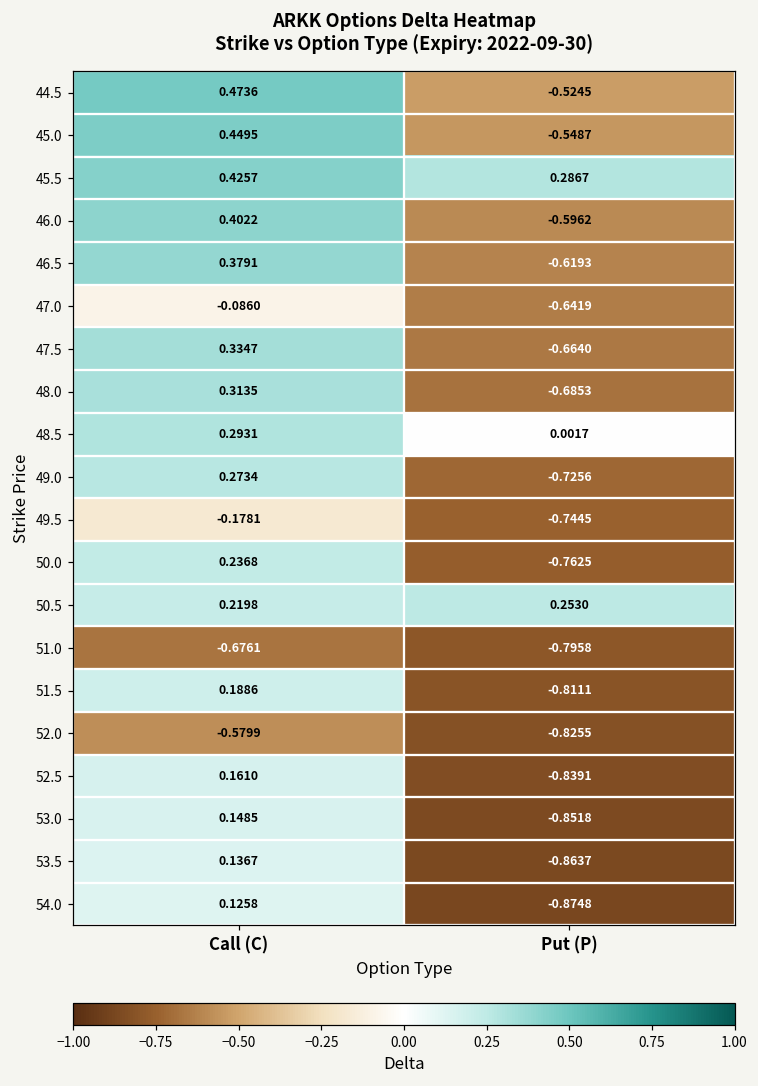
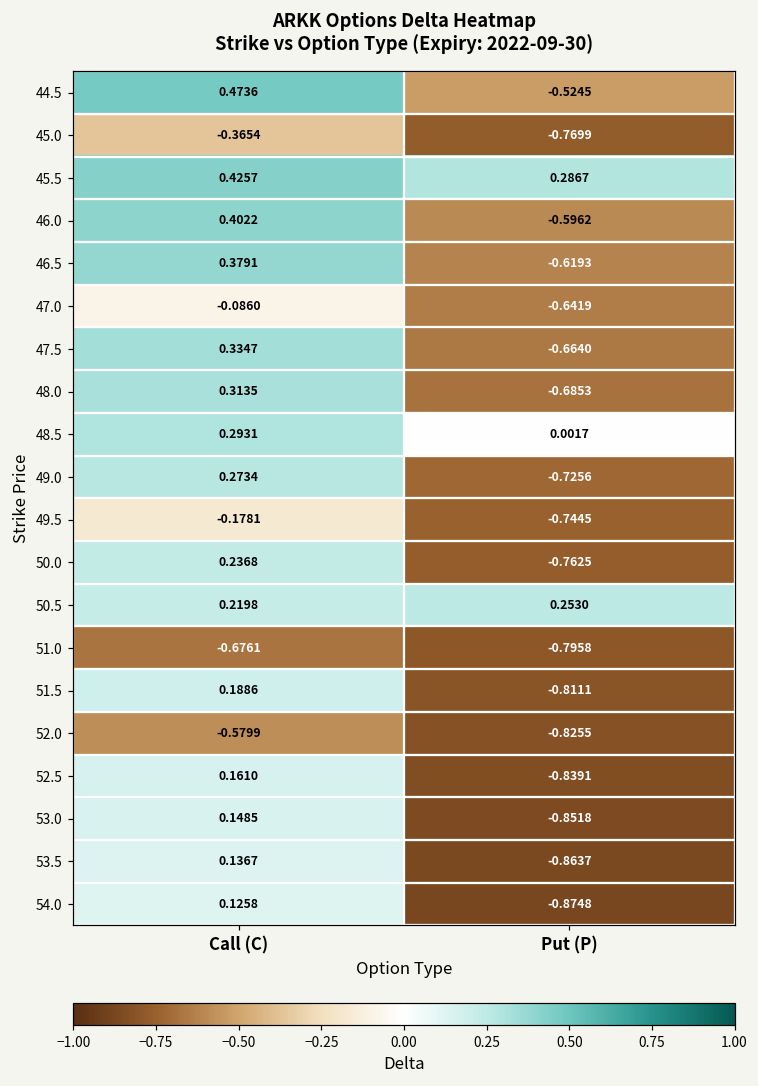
45.0, Call (C): 0.4495 -> -0.3654
45.0, Put (P): -0.5487 -> -0.7699
